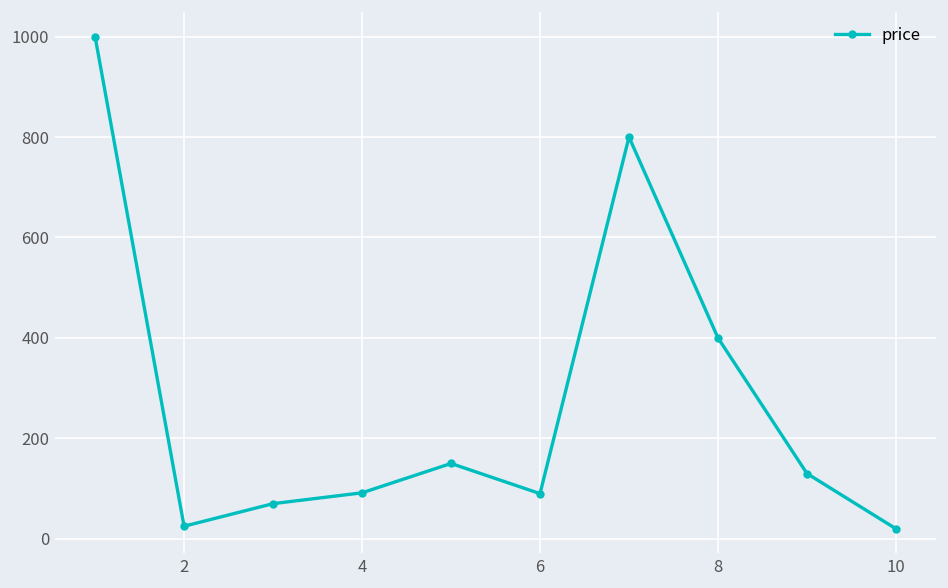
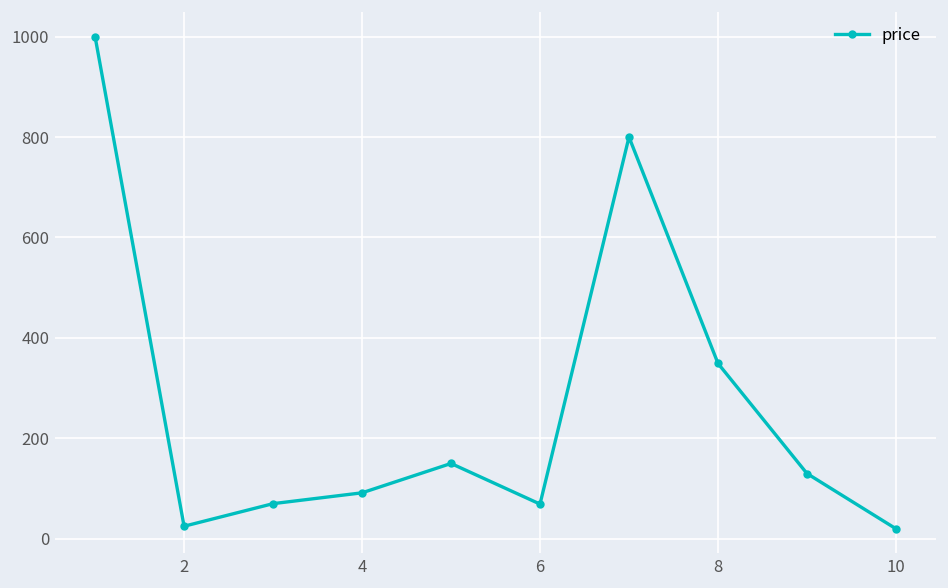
6: 90 -> 70
8: 400 -> 350
